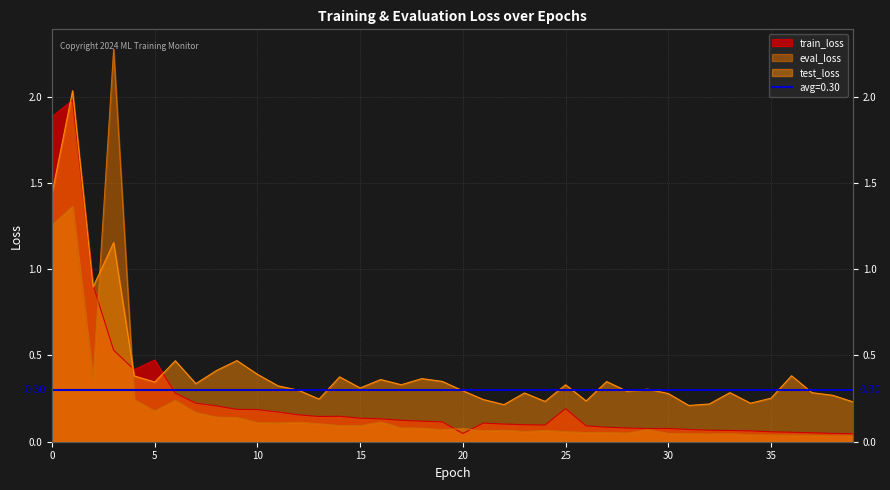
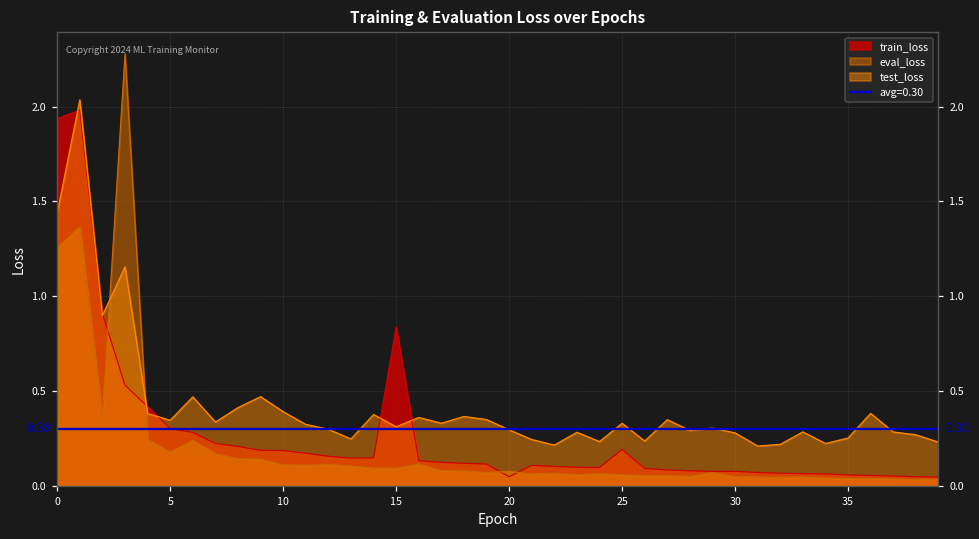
train_loss, 0: 1.89 -> 1.94
train_loss, 5: 0.47 -> 0.30
train_loss, 15: 0.14 -> 0.84
